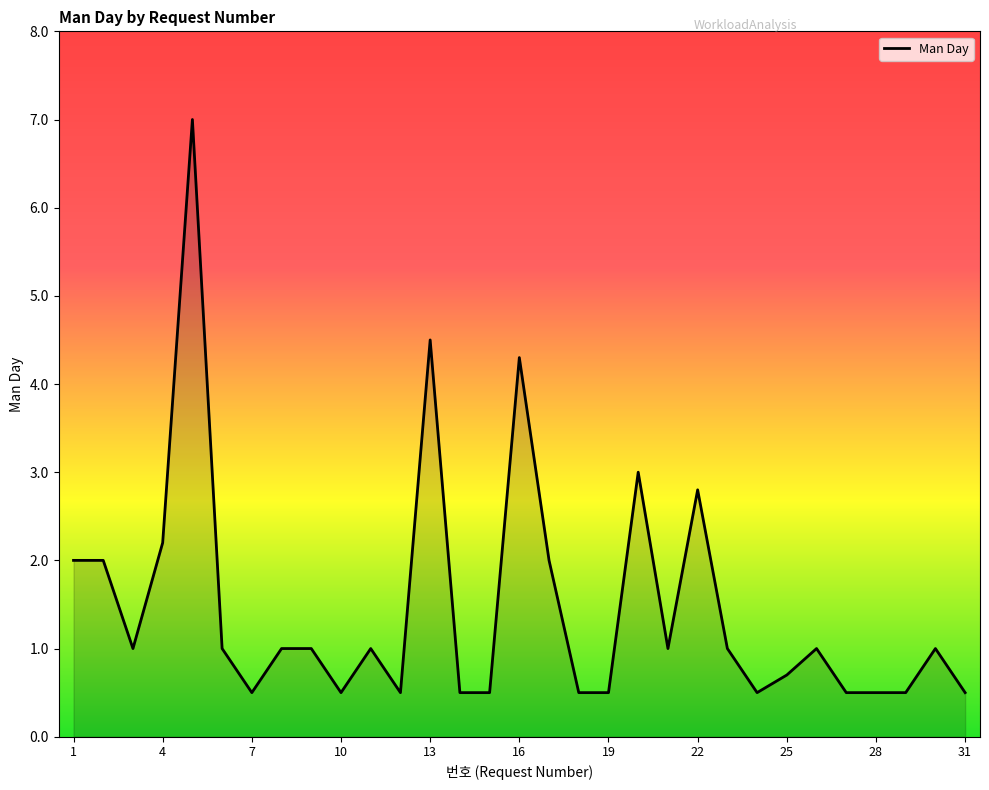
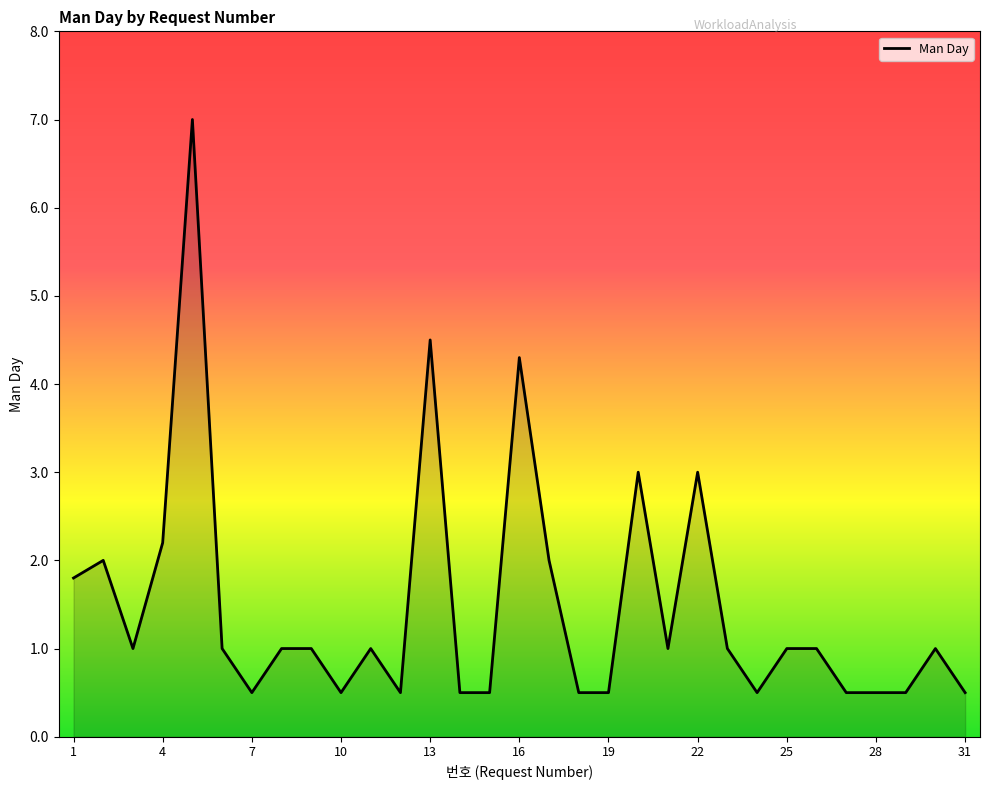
1: 2.0 -> 1.8
22: 2.8 -> 3.0
25: 0.7 -> 1.0
